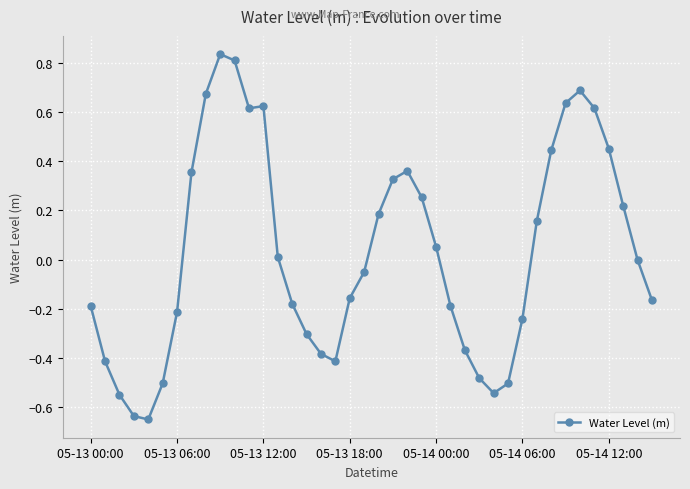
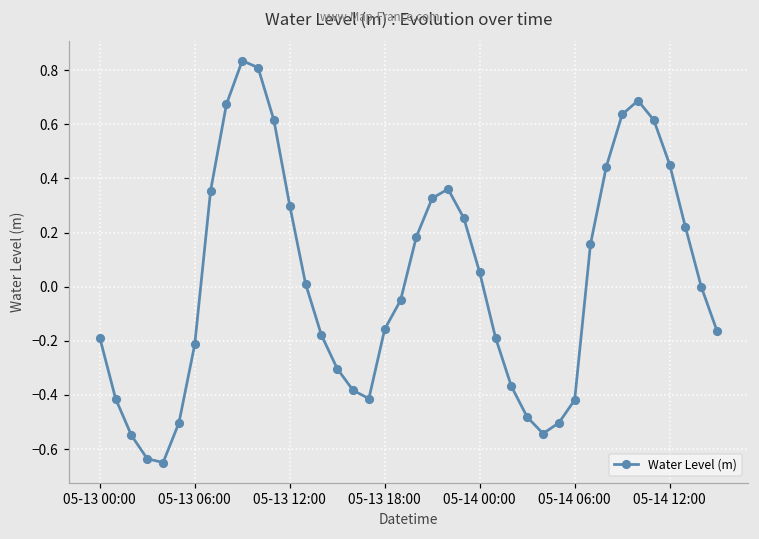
05-13 12:00: 0.62 -> 0.30
05-14 06:00: -0.24 -> -0.42
